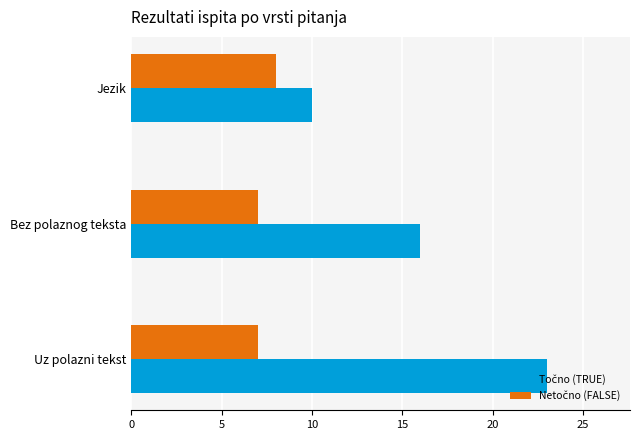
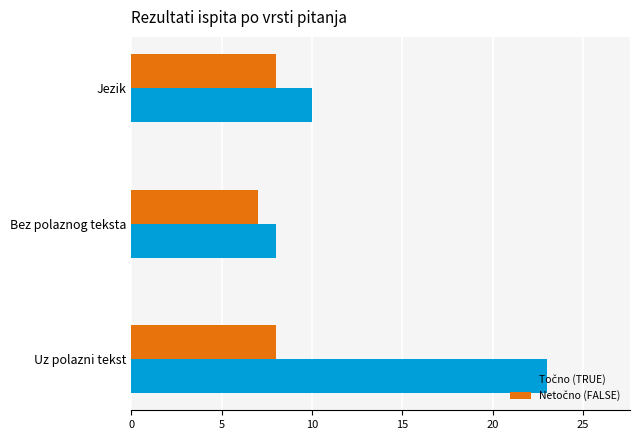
Točno (TRUE), Bez polaznog teksta: 16 -> 8
Netočno (FALSE), Uz polazni tekst: 7 -> 8
